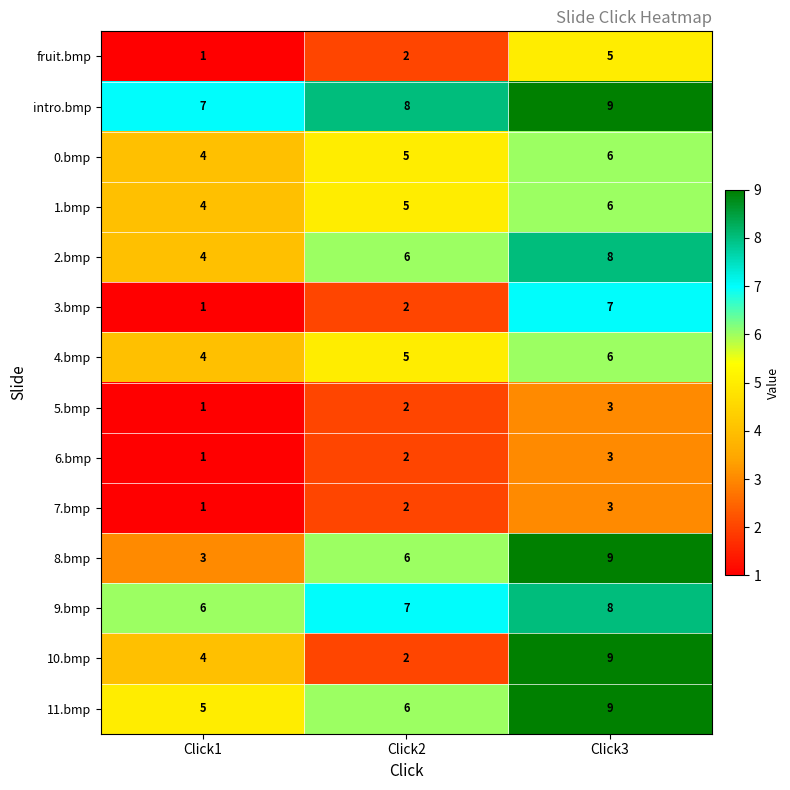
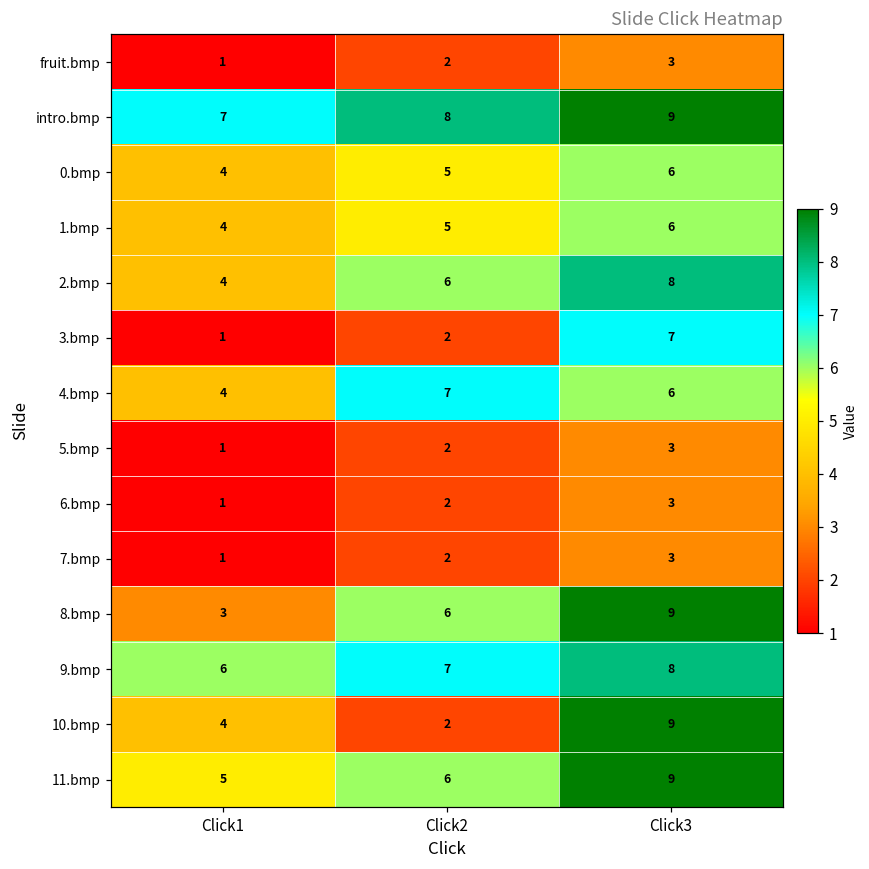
fruit.bmp, Click3: 5 -> 3
4.bmp, Click2: 5 -> 7
